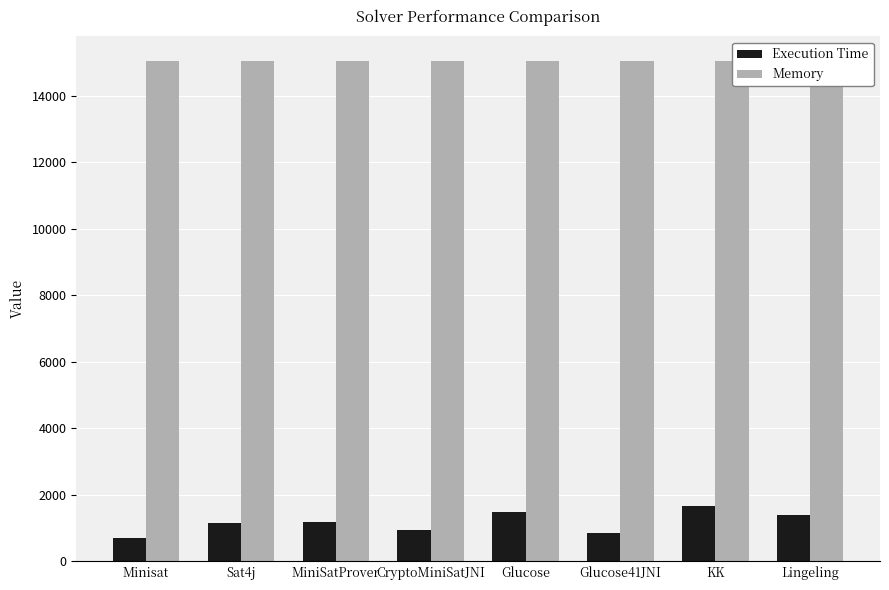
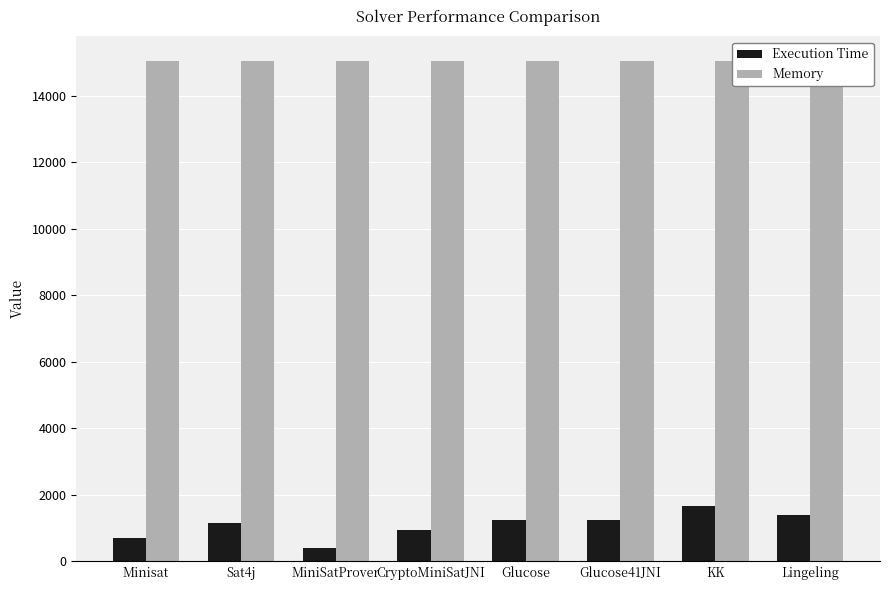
Execution Time, MiniSatProver: 1200 -> 400
Execution Time, Glucose: 1500 -> 1300
Execution Time, Glucose41JNI: 900 -> 1300
